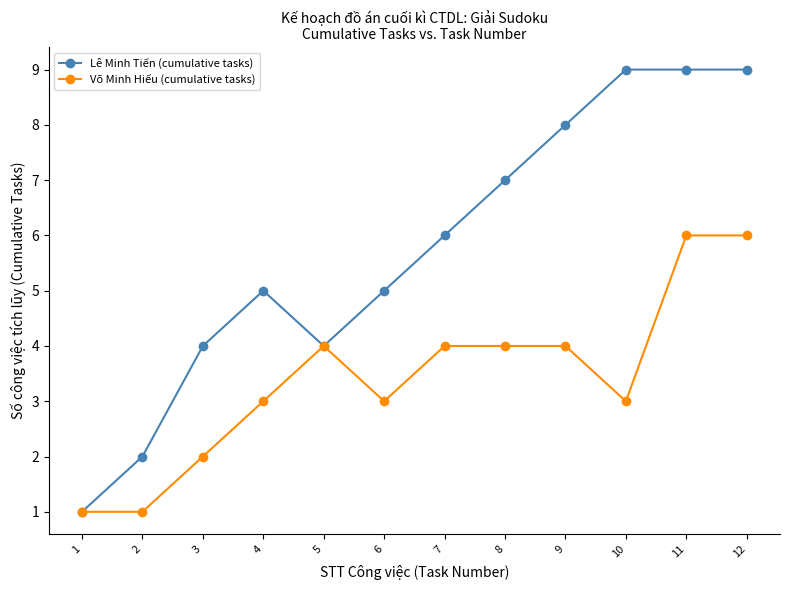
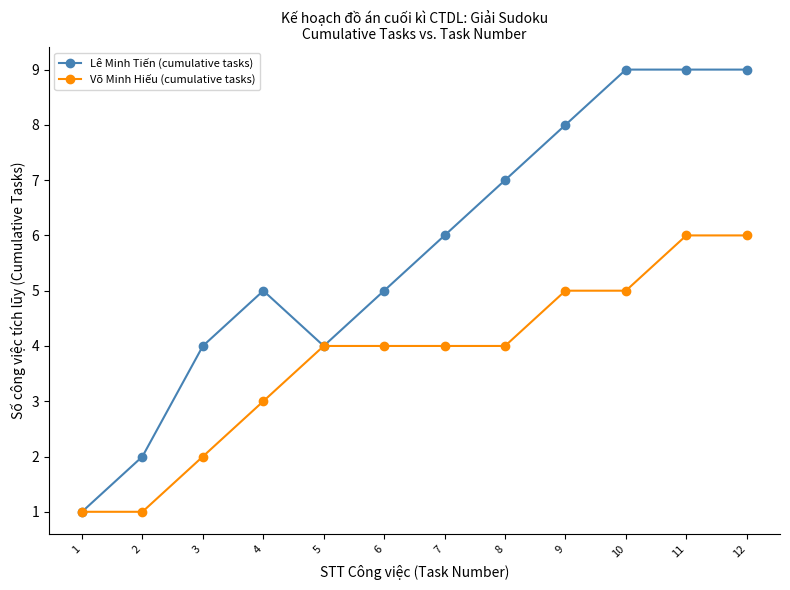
Võ Minh Hiếu (cumulative tasks), 6: 3 -> 4
Võ Minh Hiếu (cumulative tasks), 9: 4 -> 5
Võ Minh Hiếu (cumulative tasks), 10: 3 -> 5
